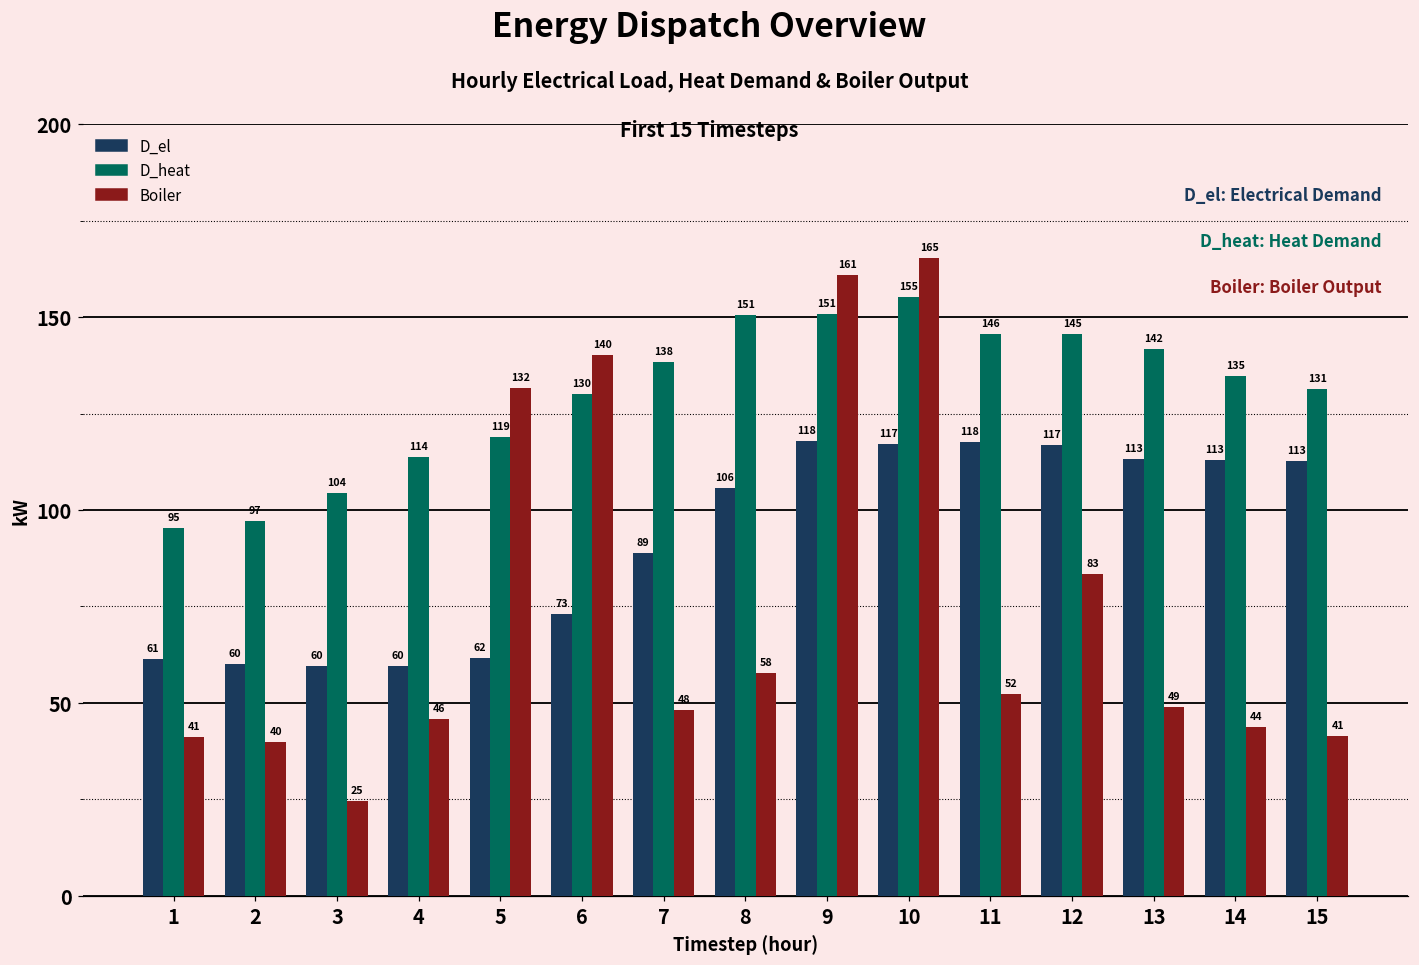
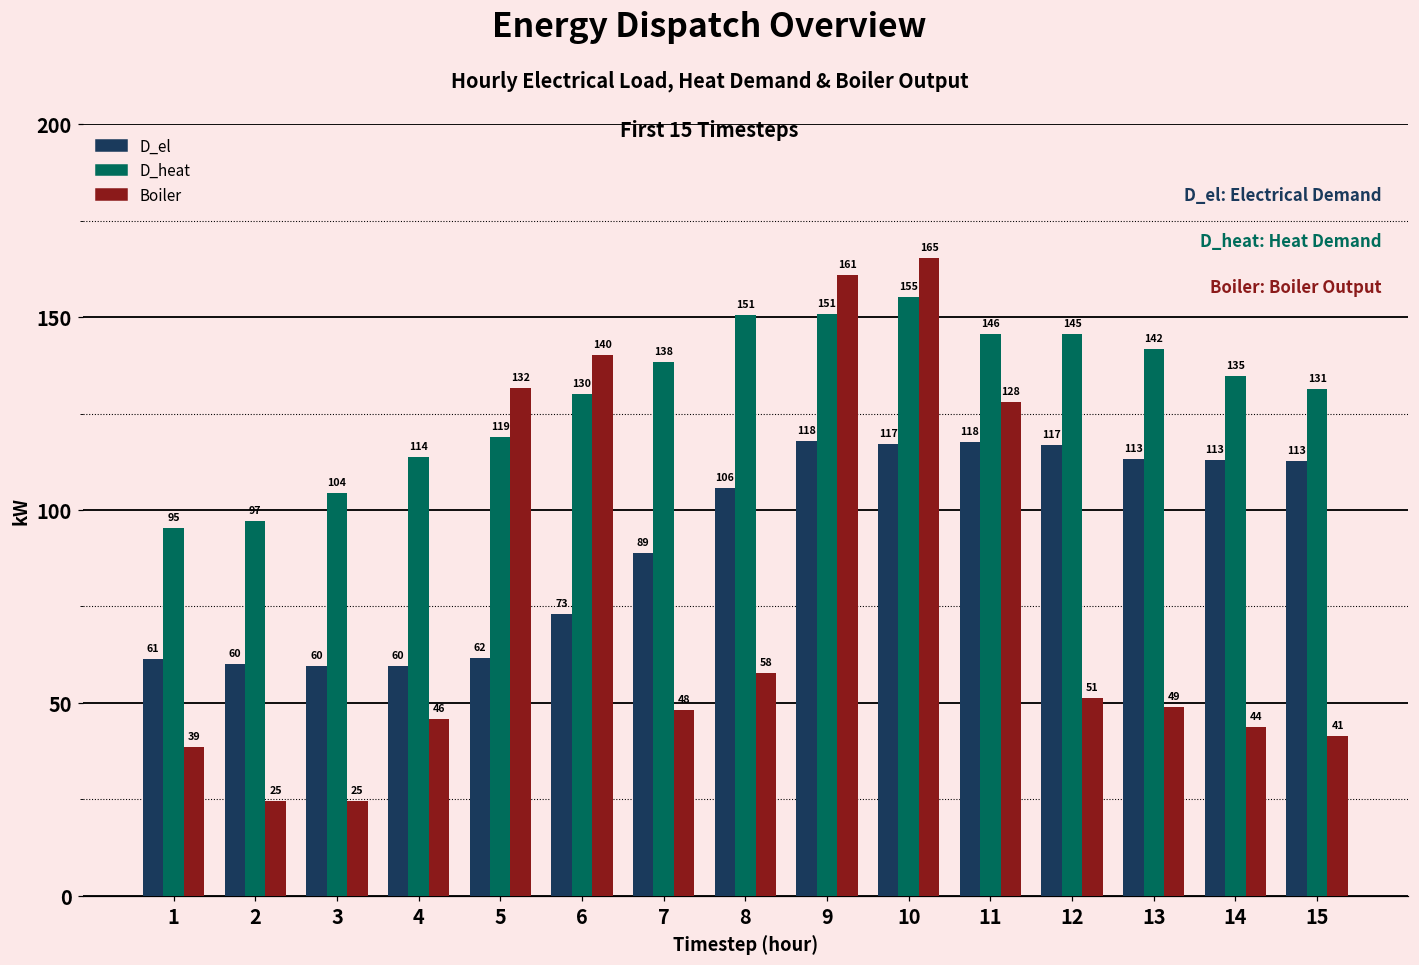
Boiler, 1: 41 -> 39
Boiler, 2: 40 -> 25
Boiler, 11: 52 -> 128
Boiler, 12: 83 -> 51
